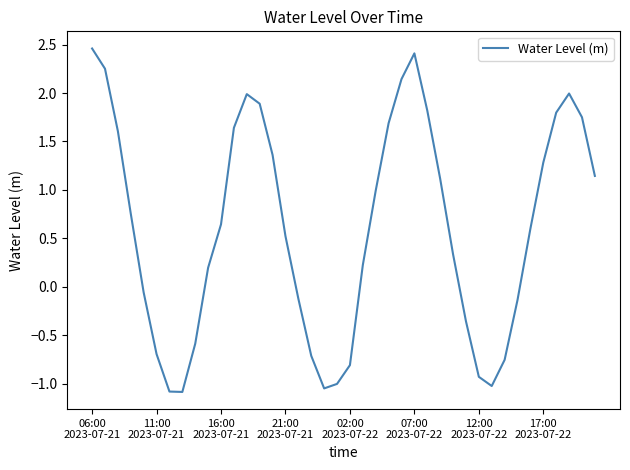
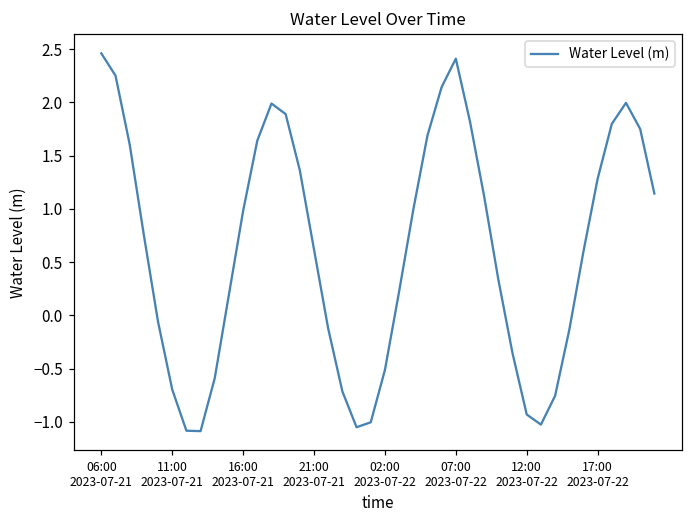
16:00 2023-07-21: 0.6 -> 1.0
21:00 2023-07-21: 0.5 -> 0.6
02:00 2023-07-22: -0.8 -> -0.5
